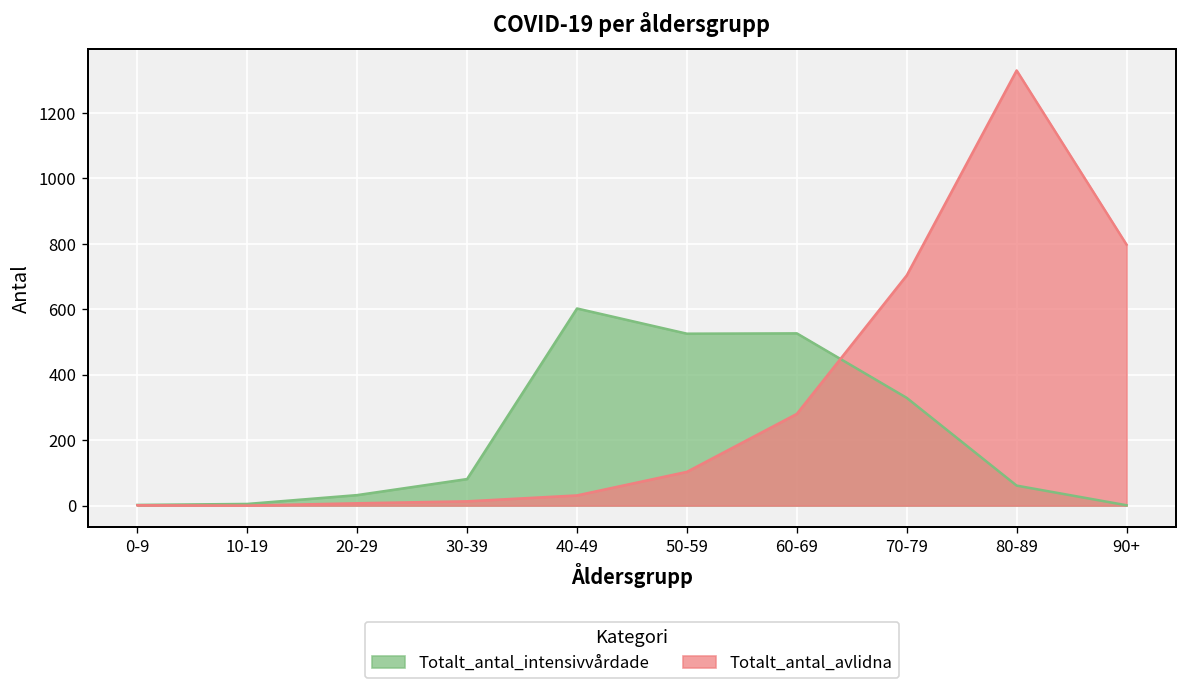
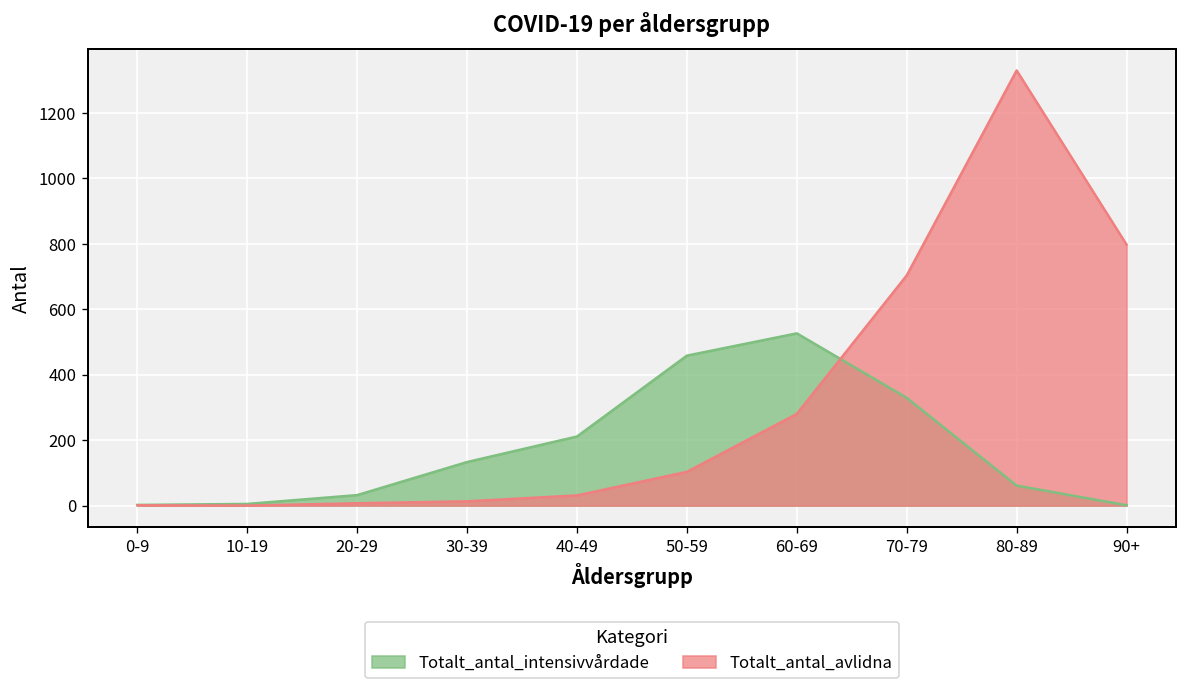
Totalt_antal_intensivvårdade, 30-39: 80 -> 130
Totalt_antal_intensivvårdade, 40-49: 600 -> 210
Totalt_antal_intensivvårdade, 50-59: 530 -> 460
